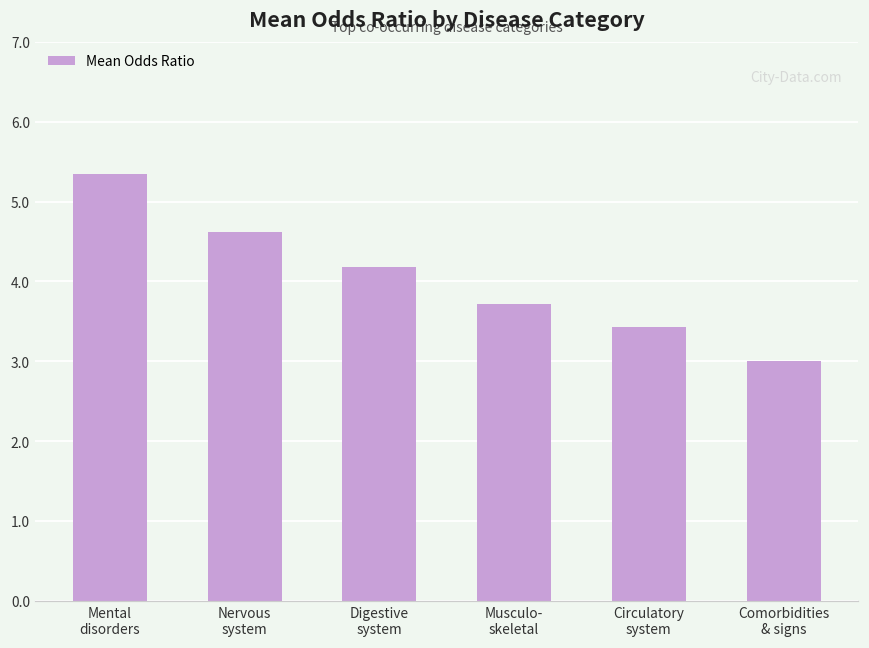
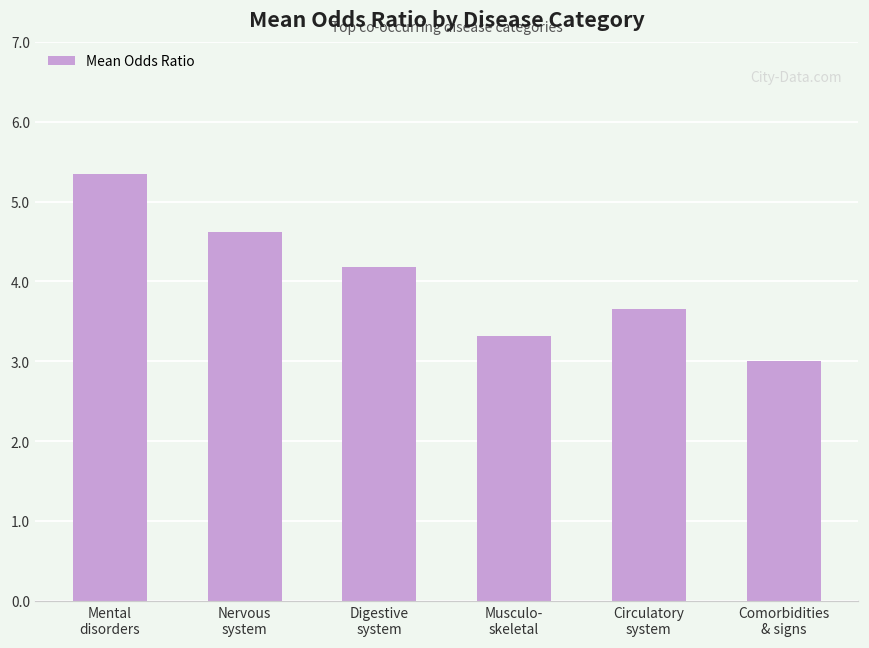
Musculo- skeletal: 3.7 -> 3.3
Circulatory system: 3.4 -> 3.7
